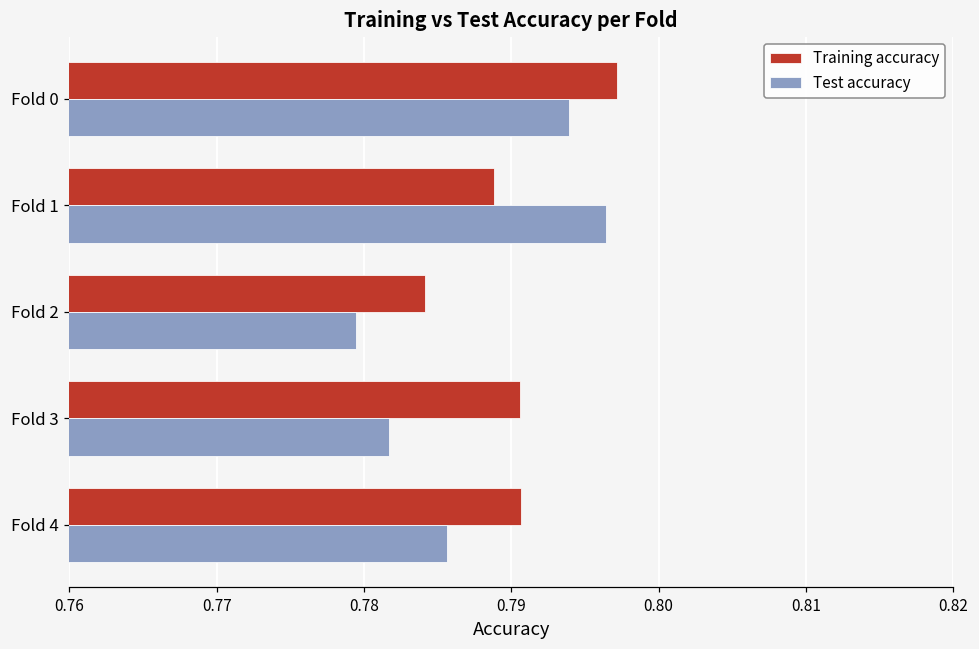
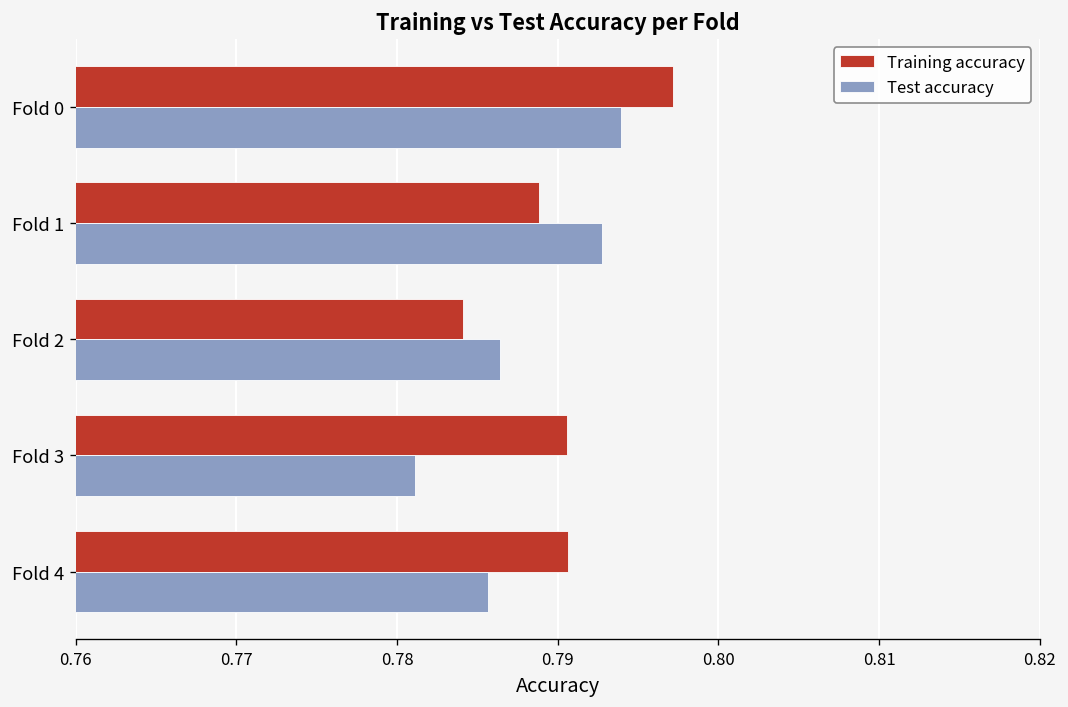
Test accuracy, Fold 1: 0.7964 -> 0.7927
Test accuracy, Fold 2: 0.7794 -> 0.7864
Test accuracy, Fold 3: 0.7817 -> 0.7811
